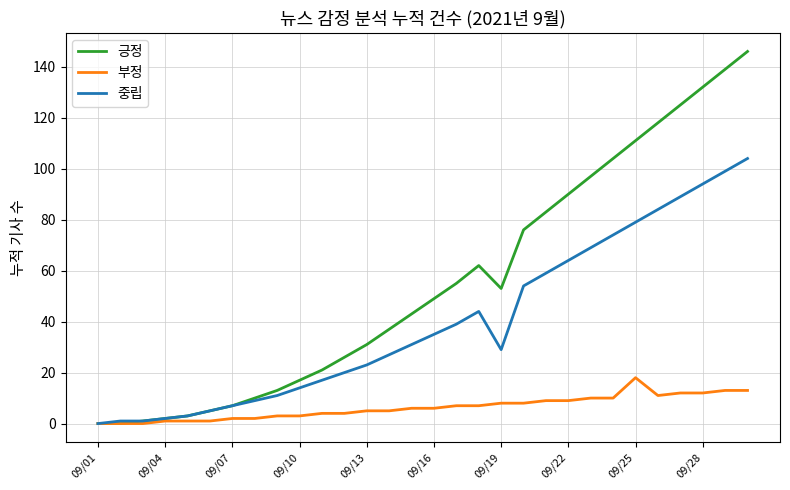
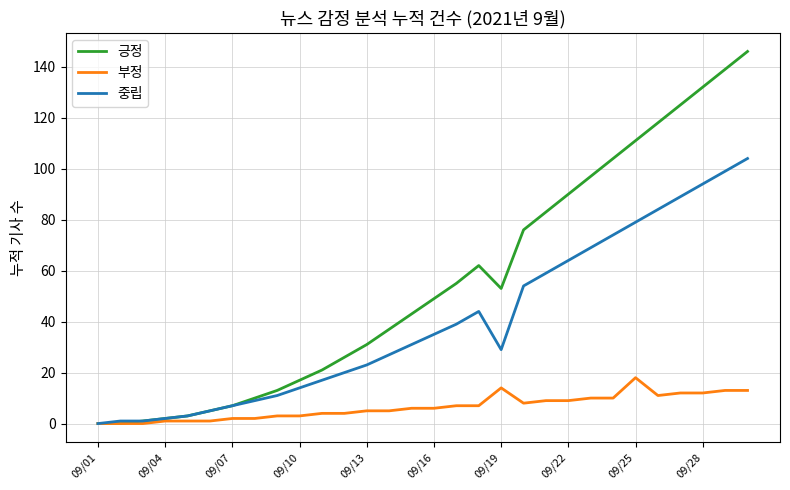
부정, 09/19: 8 -> 14
